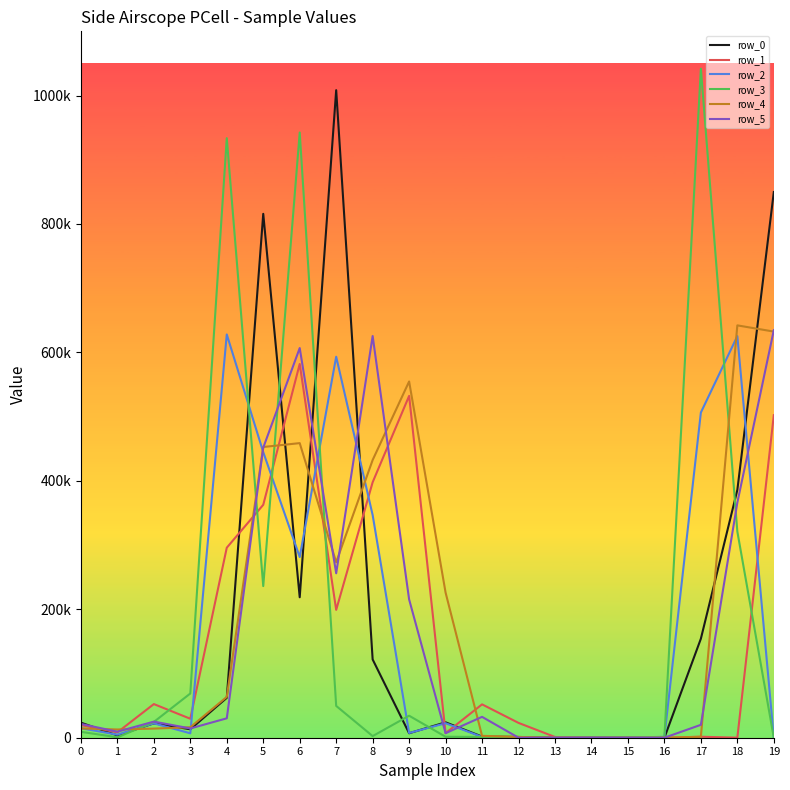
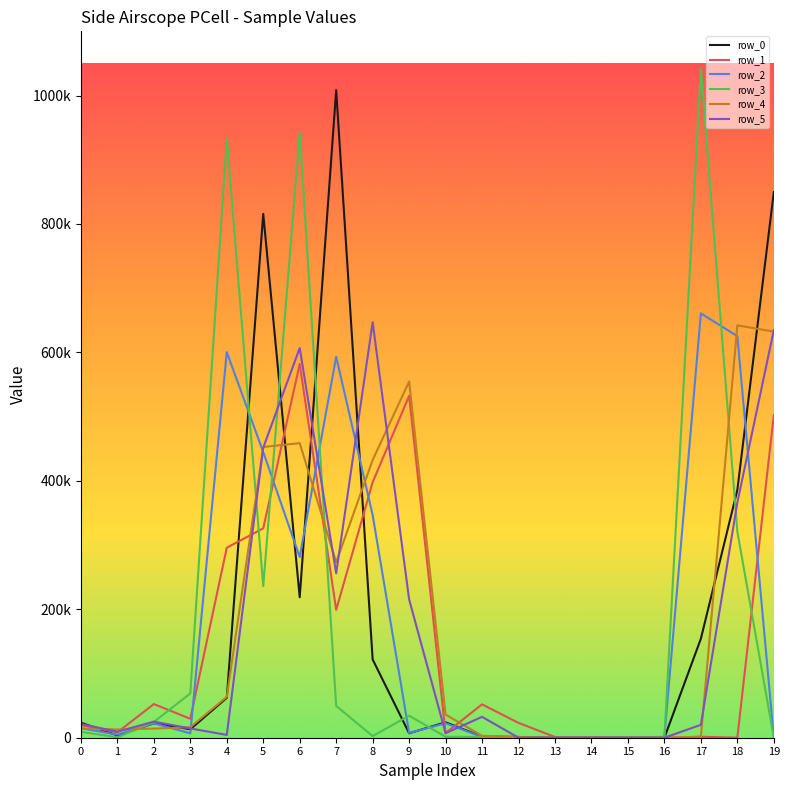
row_2, 4: 630000 -> 600000
row_5, 4: 30000 -> 0
row_1, 5: 360000 -> 330000
row_5, 8: 630000 -> 650000
row_4, 10: 230000 -> 40000
row_2, 17: 510000 -> 660000
